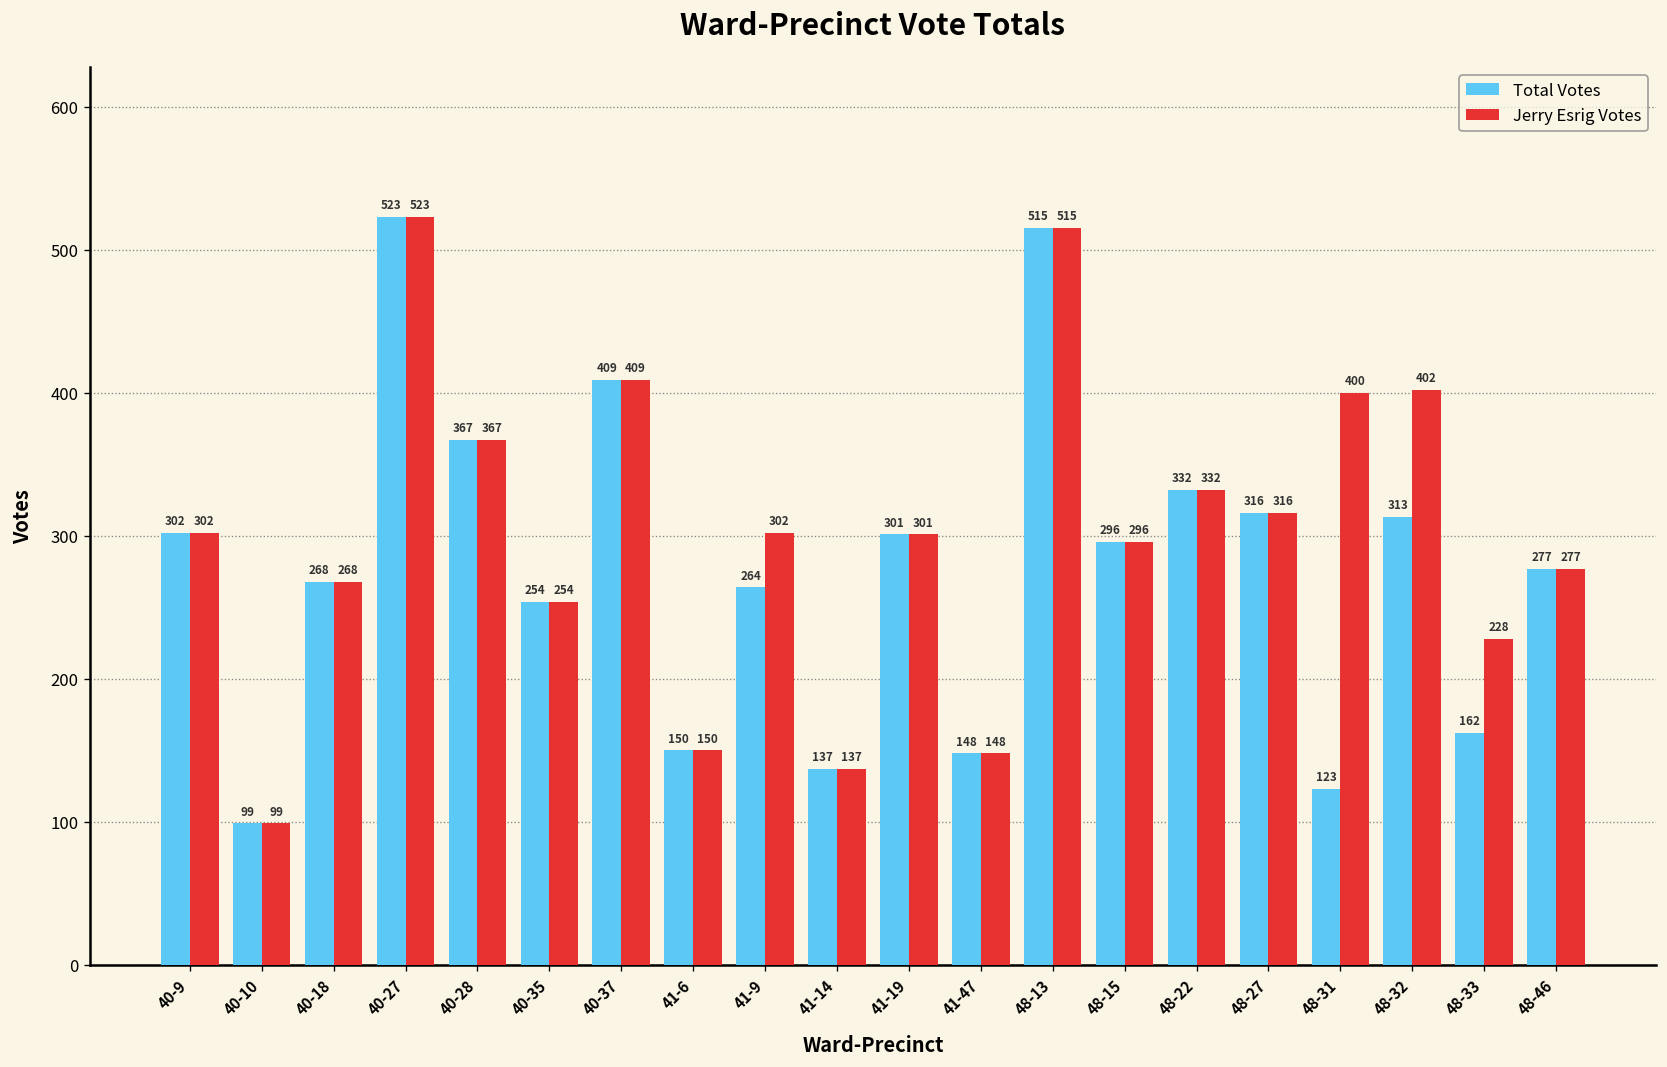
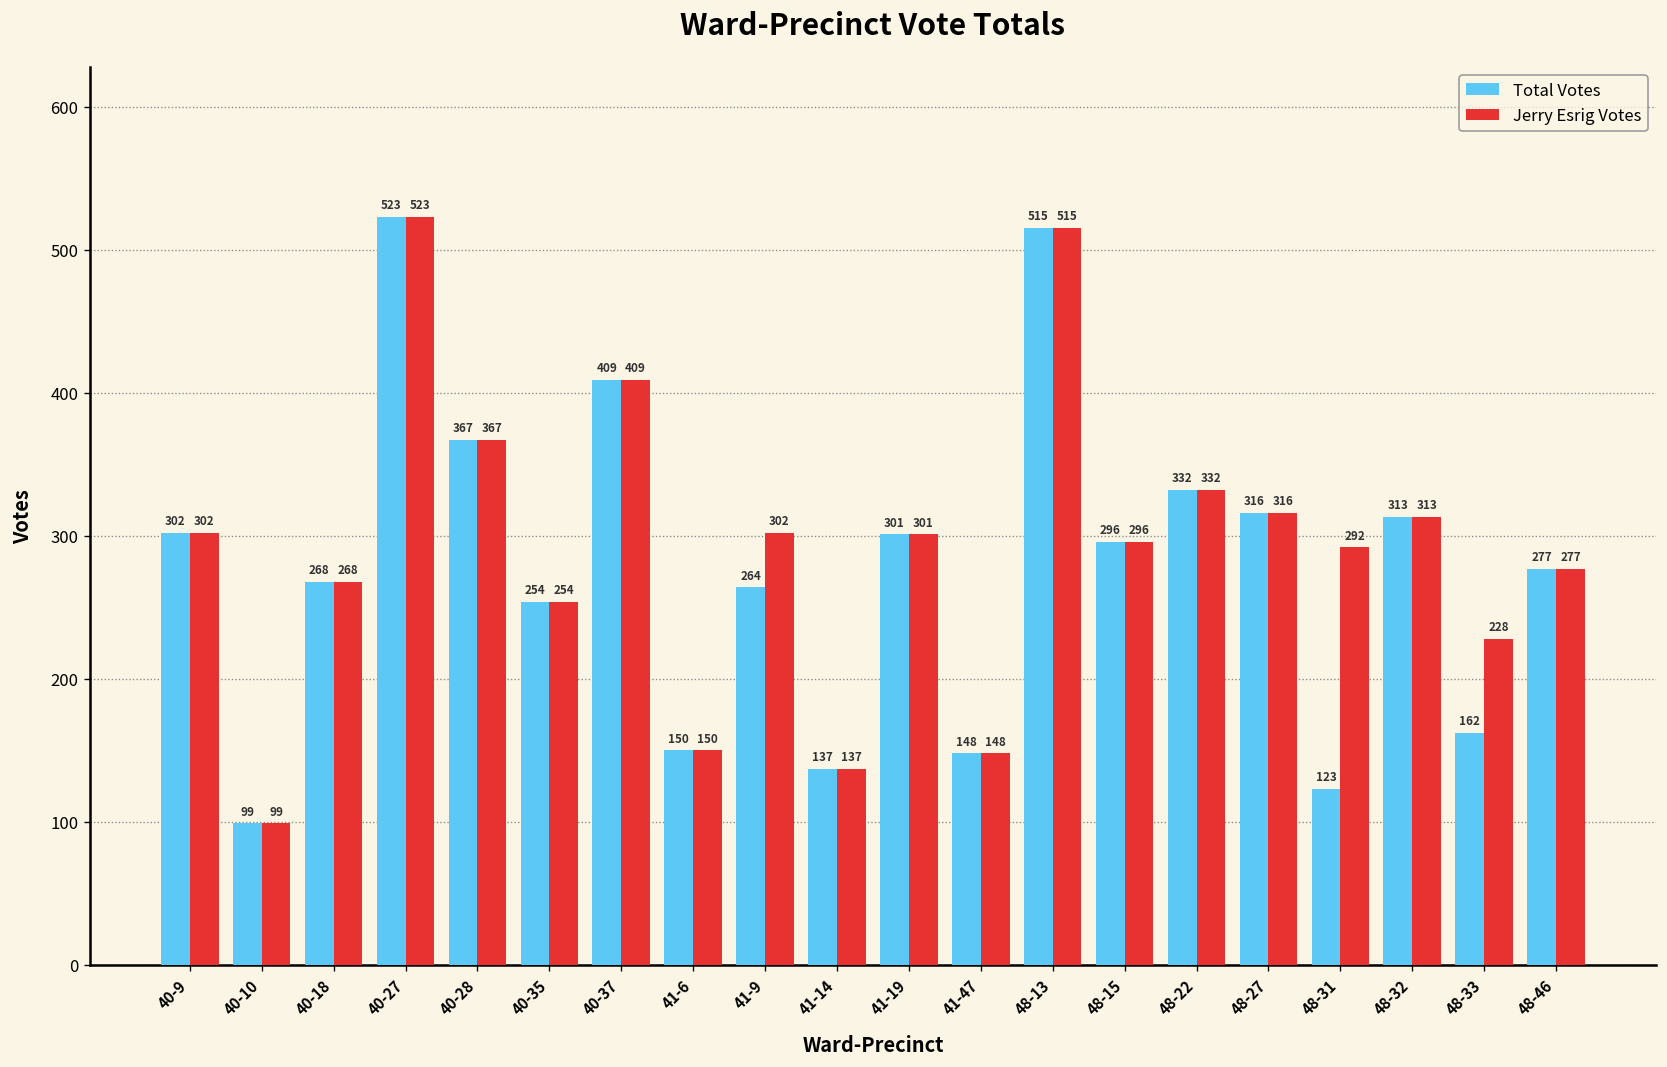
Jerry Esrig Votes, 48-31: 400 -> 292
Jerry Esrig Votes, 48-32: 402 -> 313
